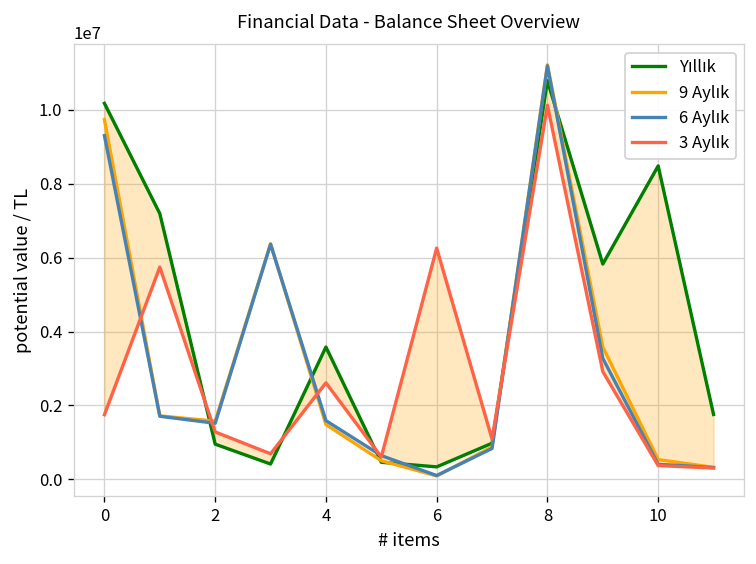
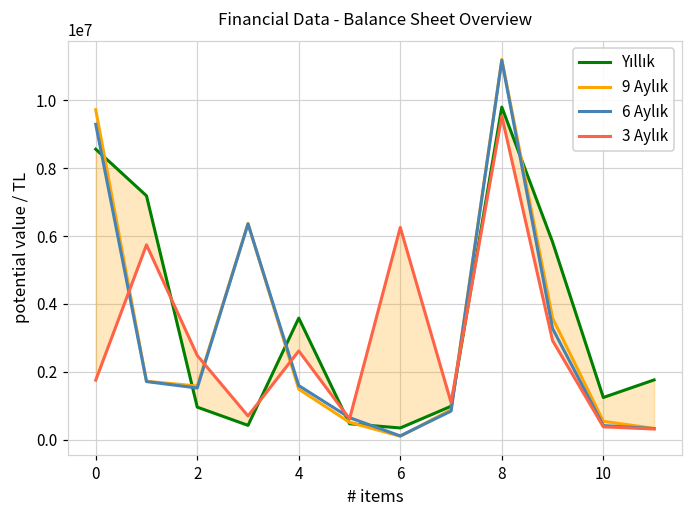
Yıllık, 0: 10200000 -> 8600000
3 Aylık, 2: 1300000 -> 2500000
Yıllık, 8: 10800000 -> 9800000
3 Aylık, 8: 10100000 -> 9500000
Yıllık, 10: 8500000 -> 1200000
